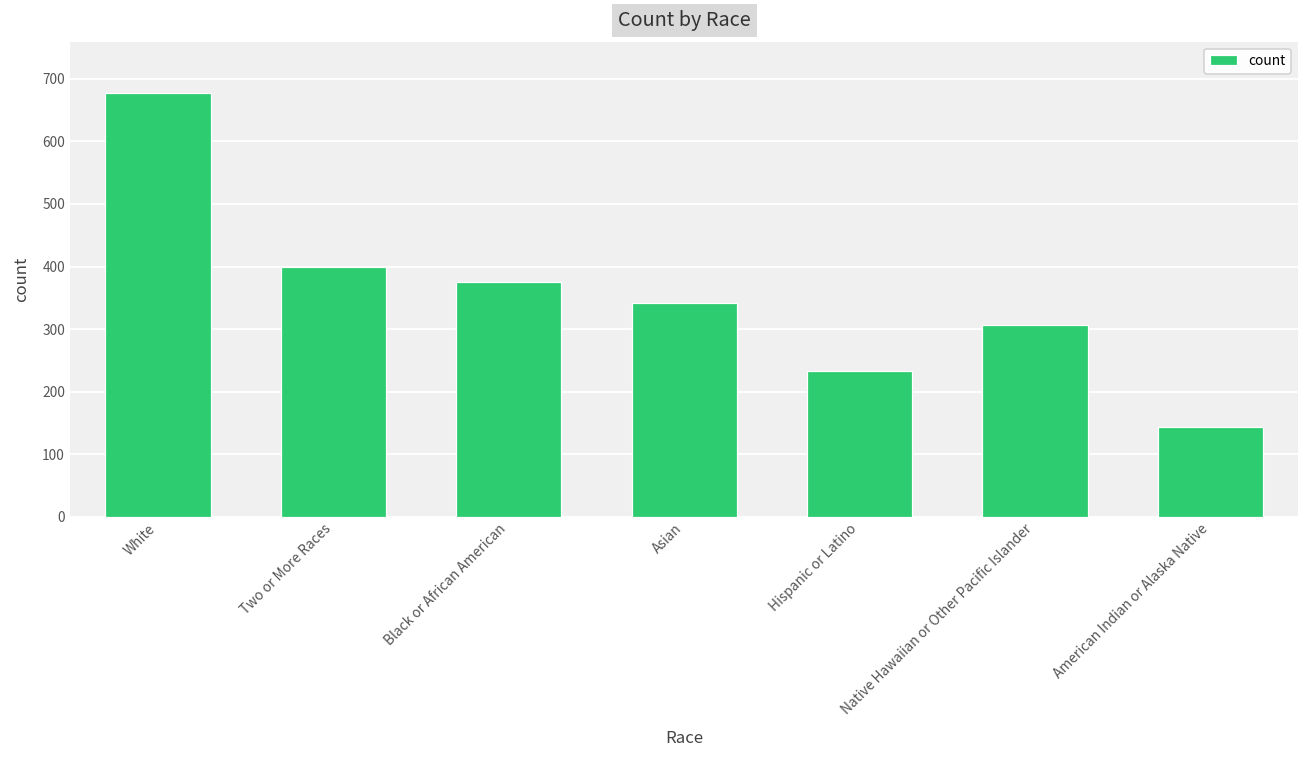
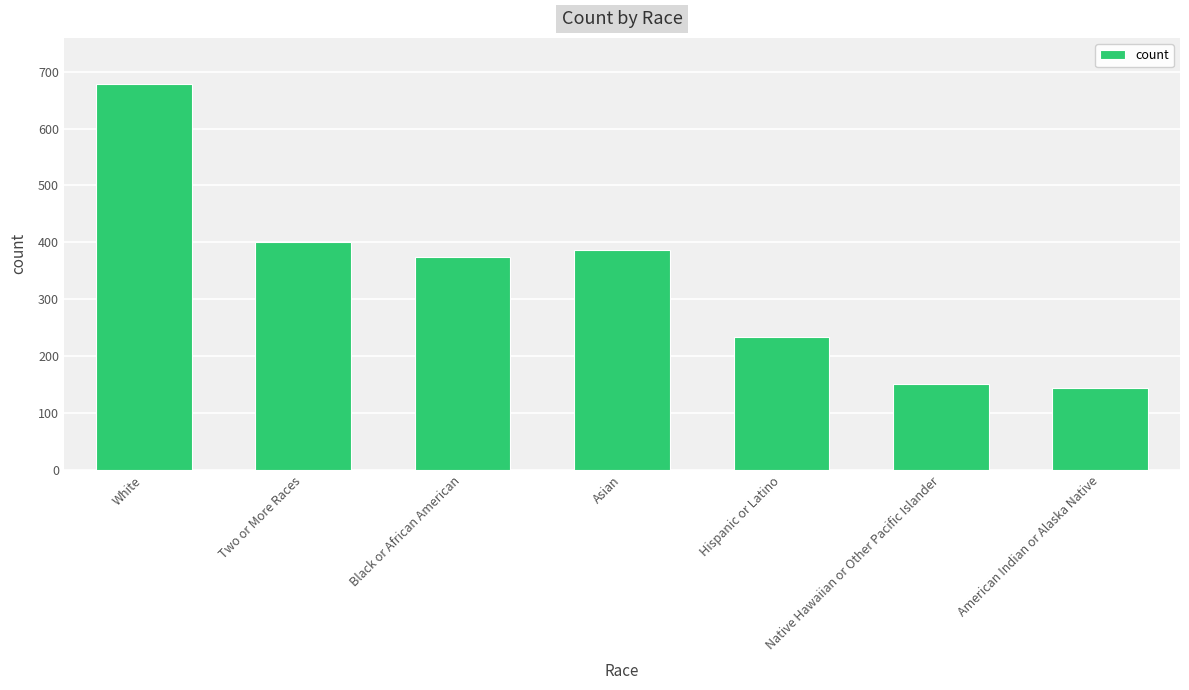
Asian: 340 -> 390
Native Hawaiian or Other Pacific Islander: 310 -> 150
